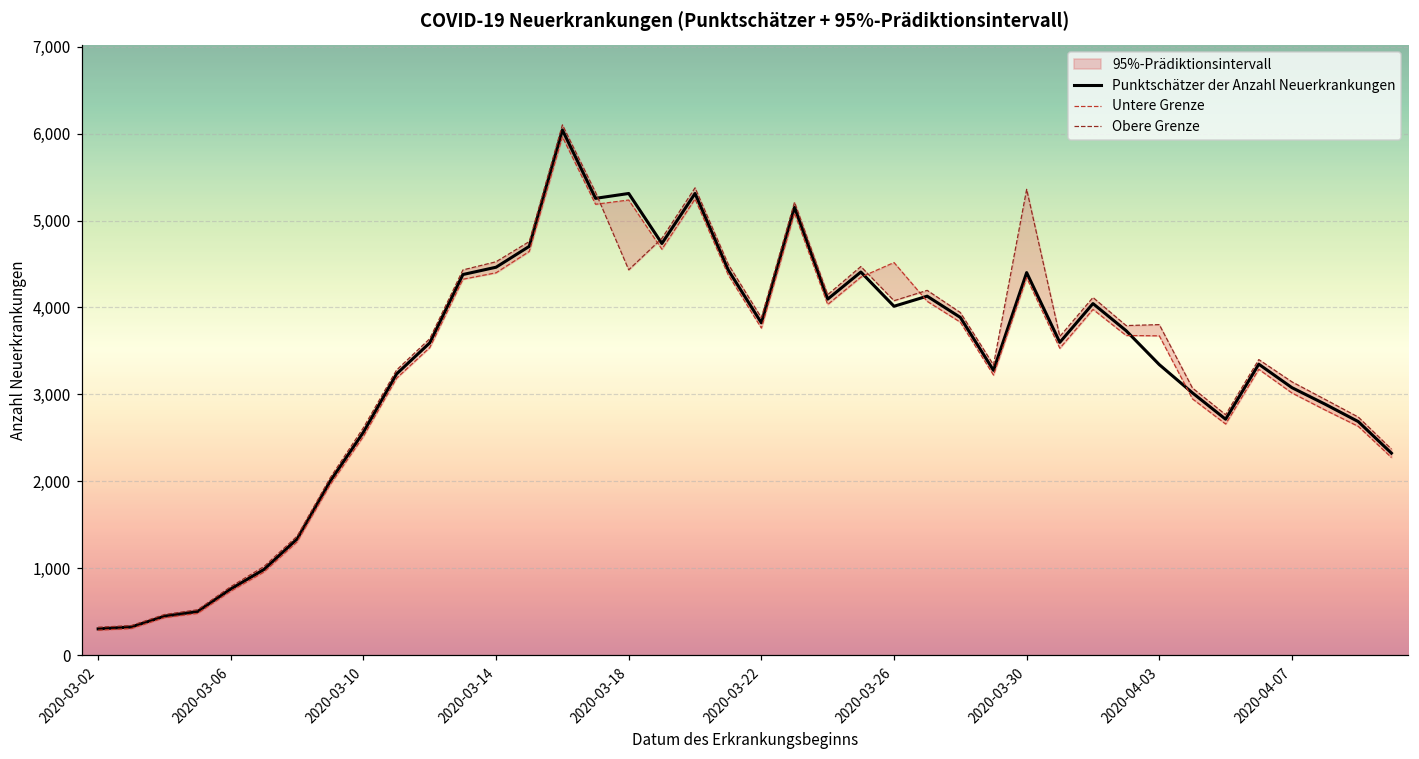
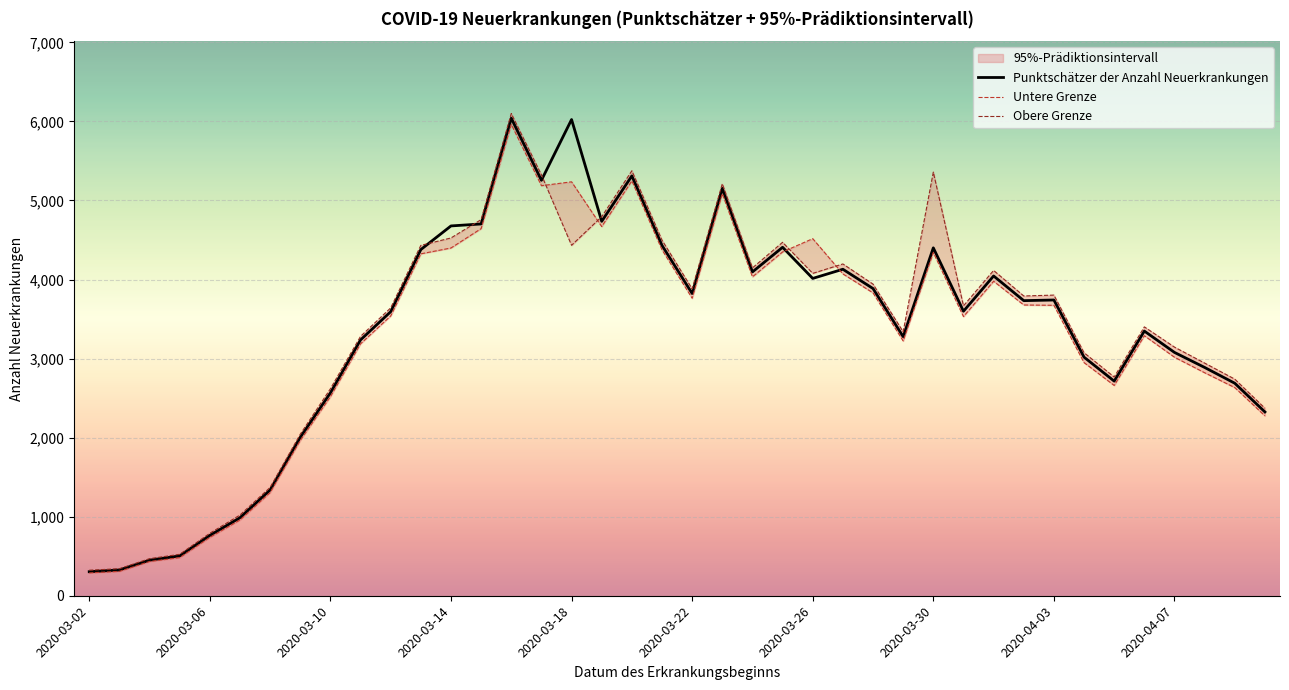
Punktschätzer der Anzahl Neuerkrankungen, 2020-03-14: 4,500 -> 4,700
Punktschätzer der Anzahl Neuerkrankungen, 2020-03-18: 5,300 -> 6,000
Punktschätzer der Anzahl Neuerkrankungen, 2020-04-03: 3,300 -> 3,700
